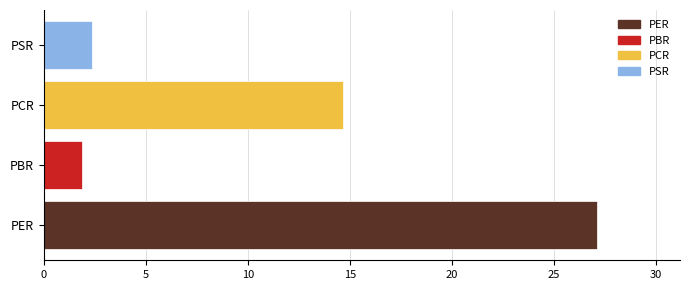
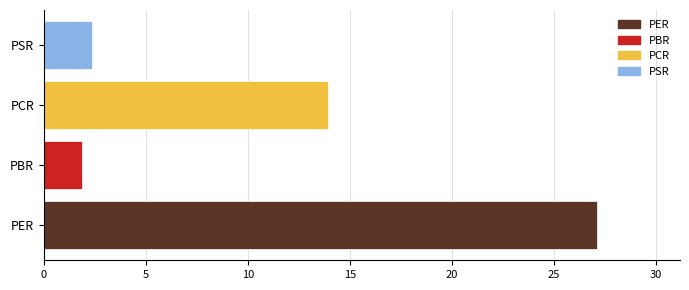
PCR: 14.6 -> 13.9
